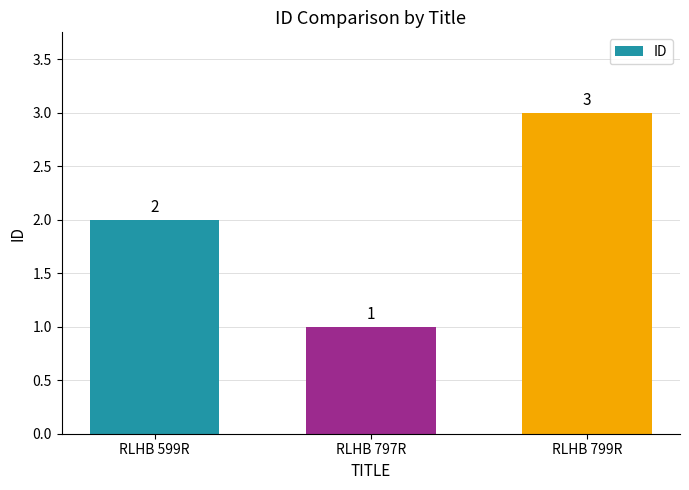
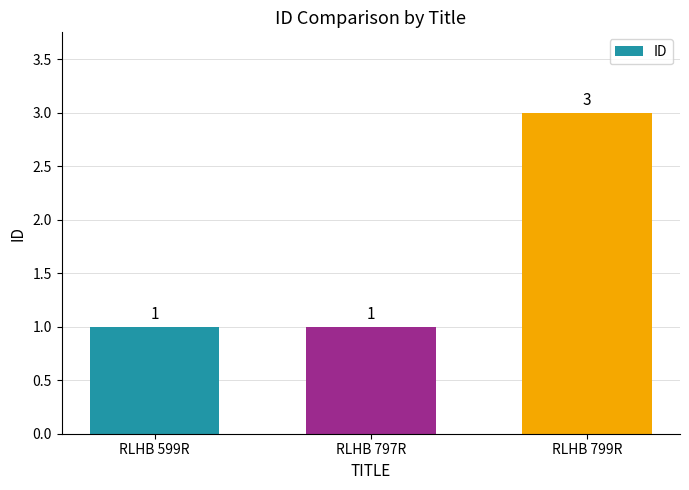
RLHB 599R: 2 -> 1
